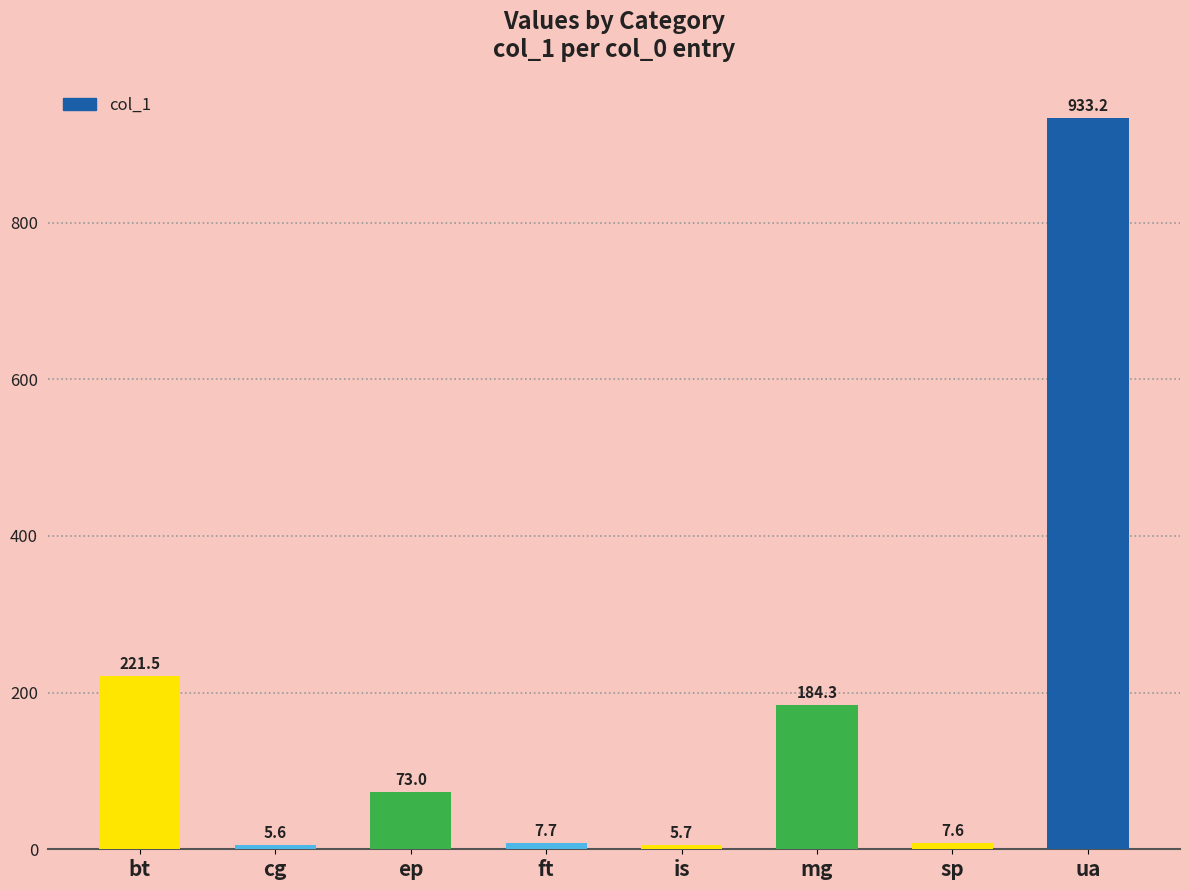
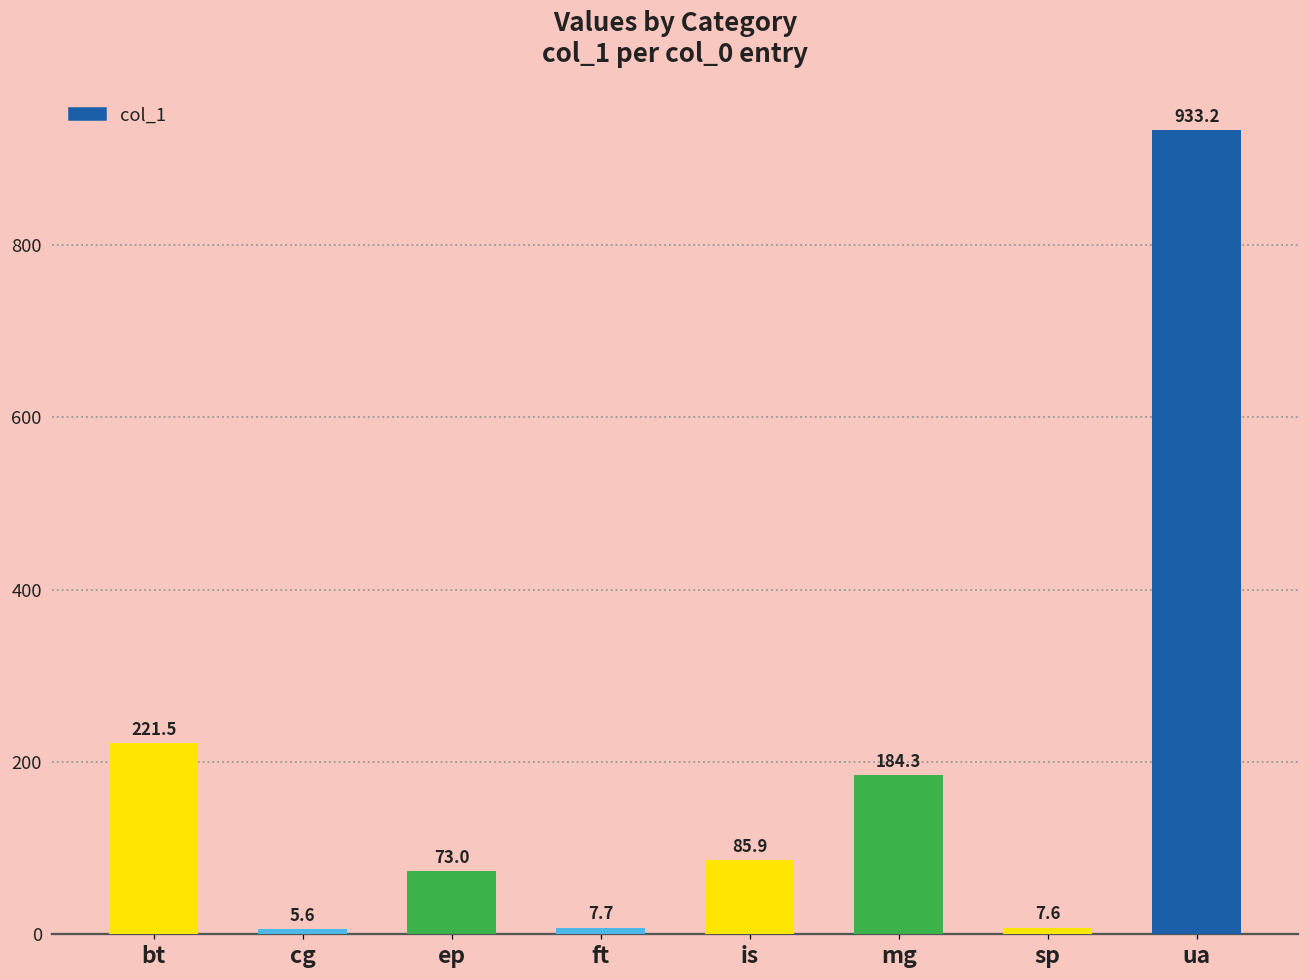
is: 5.7 -> 85.9
